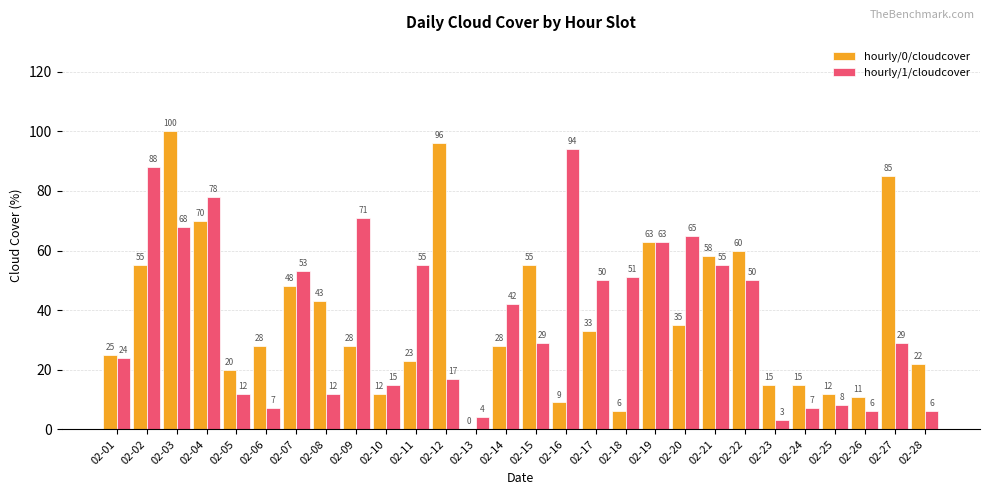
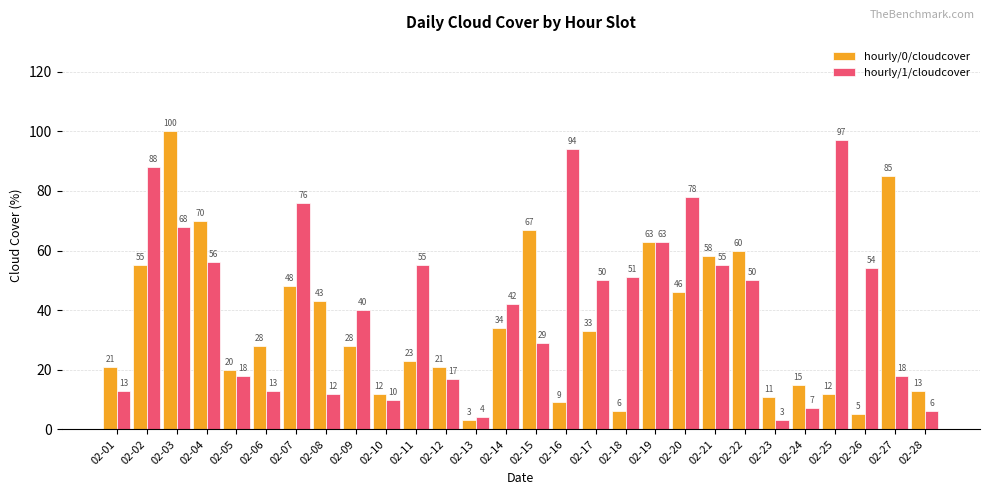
hourly/0/cloudcover, 02-01: 25 -> 21
hourly/1/cloudcover, 02-01: 24 -> 13
hourly/1/cloudcover, 02-04: 78 -> 56
hourly/1/cloudcover, 02-05: 12 -> 18
hourly/1/cloudcover, 02-06: 7 -> 13
hourly/1/cloudcover, 02-07: 53 -> 76
hourly/1/cloudcover, 02-09: 71 -> 40
hourly/1/cloudcover, 02-10: 15 -> 10
hourly/0/cloudcover, 02-12: 96 -> 21
hourly/0/cloudcover, 02-13: 0 -> 3
hourly/0/cloudcover, 02-14: 28 -> 34
hourly/0/cloudcover, 02-15: 55 -> 67
hourly/0/cloudcover, 02-20: 35 -> 46
hourly/1/cloudcover, 02-20: 65 -> 78
hourly/0/cloudcover, 02-23: 15 -> 11
hourly/1/cloudcover, 02-25: 8 -> 97
hourly/0/cloudcover, 02-26: 11 -> 5
hourly/1/cloudcover, 02-26: 6 -> 54
hourly/1/cloudcover, 02-27: 29 -> 18
hourly/0/cloudcover, 02-28: 22 -> 13
